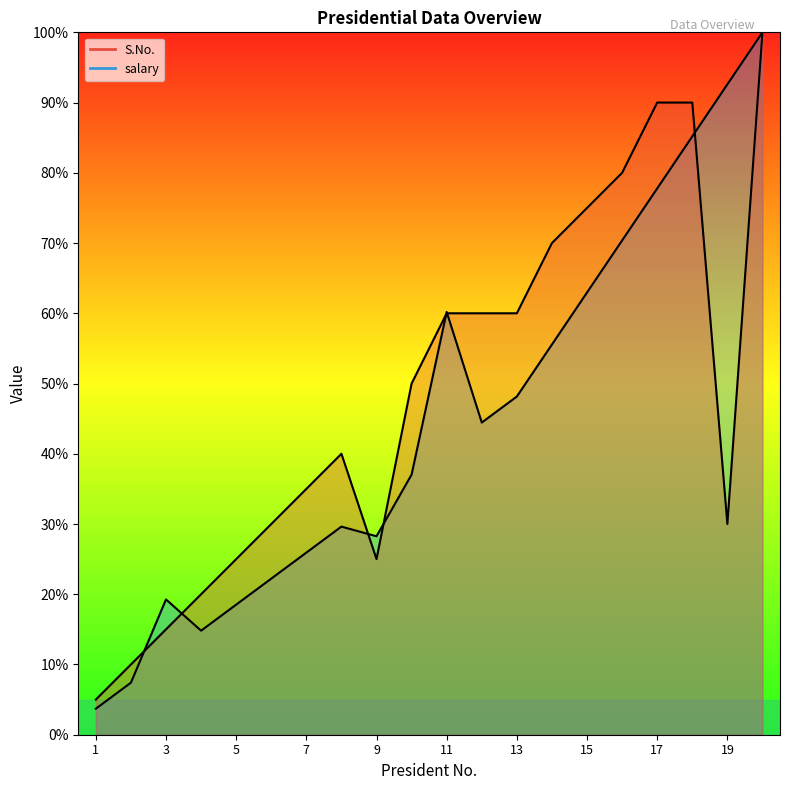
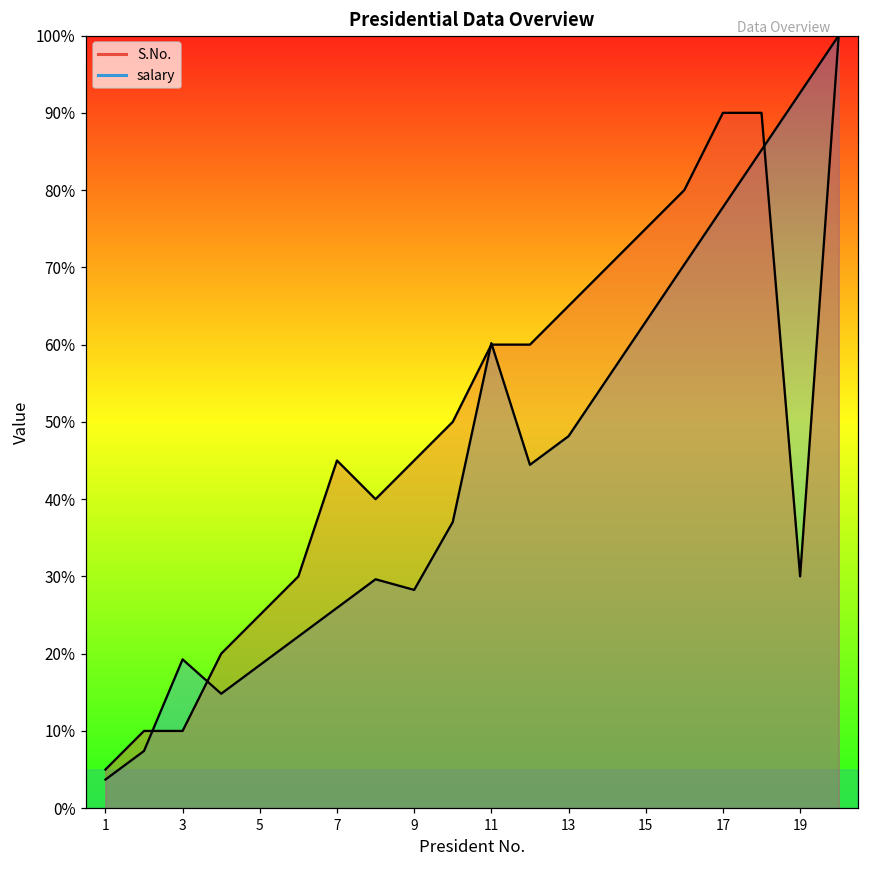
S.No., 3: 15% -> 10%
S.No., 7: 35% -> 45%
S.No., 9: 25% -> 45%
S.No., 13: 60% -> 65%
